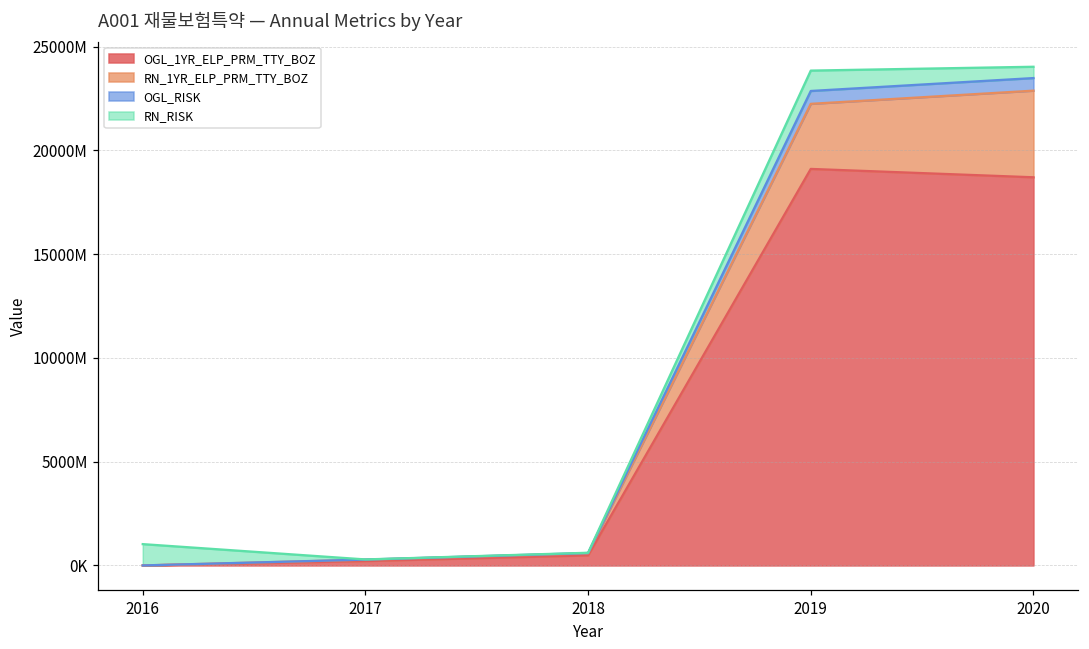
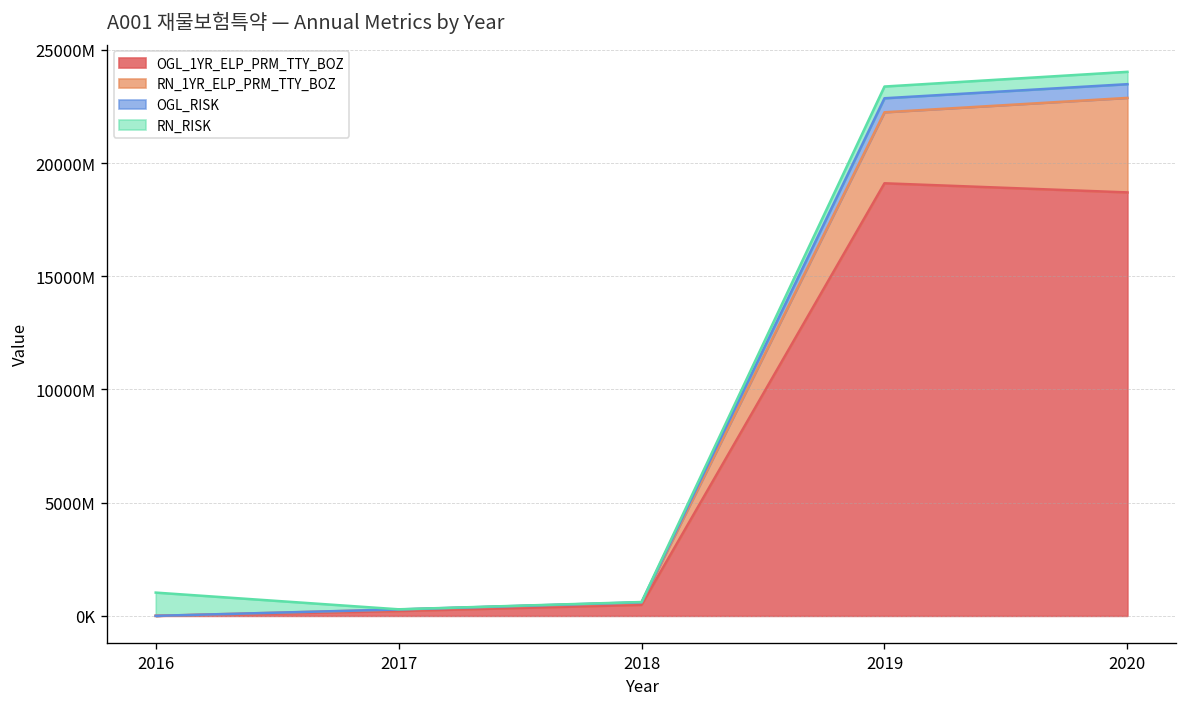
RN_RISK, 2019: 1000000000 -> 500000000
